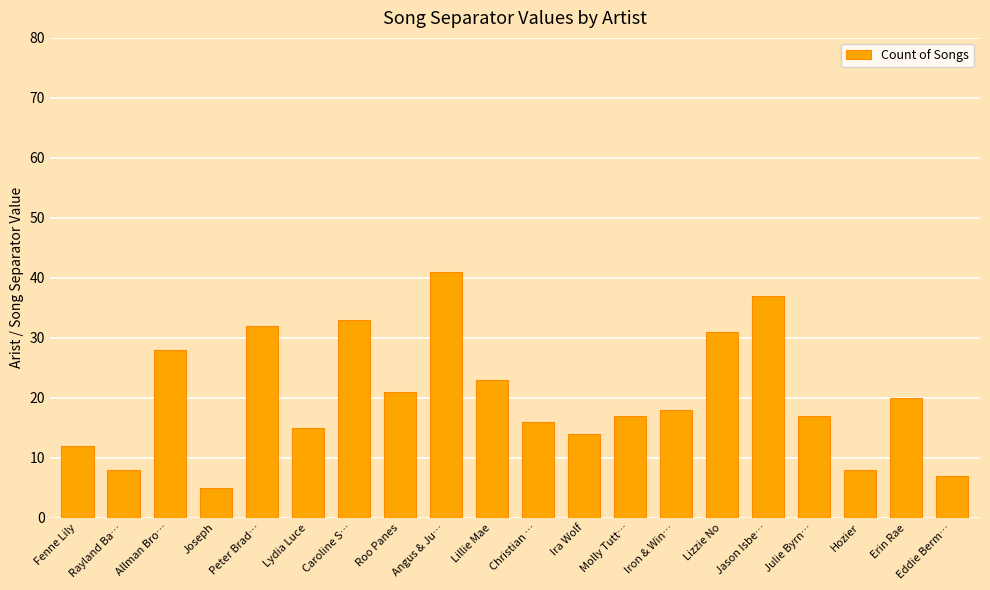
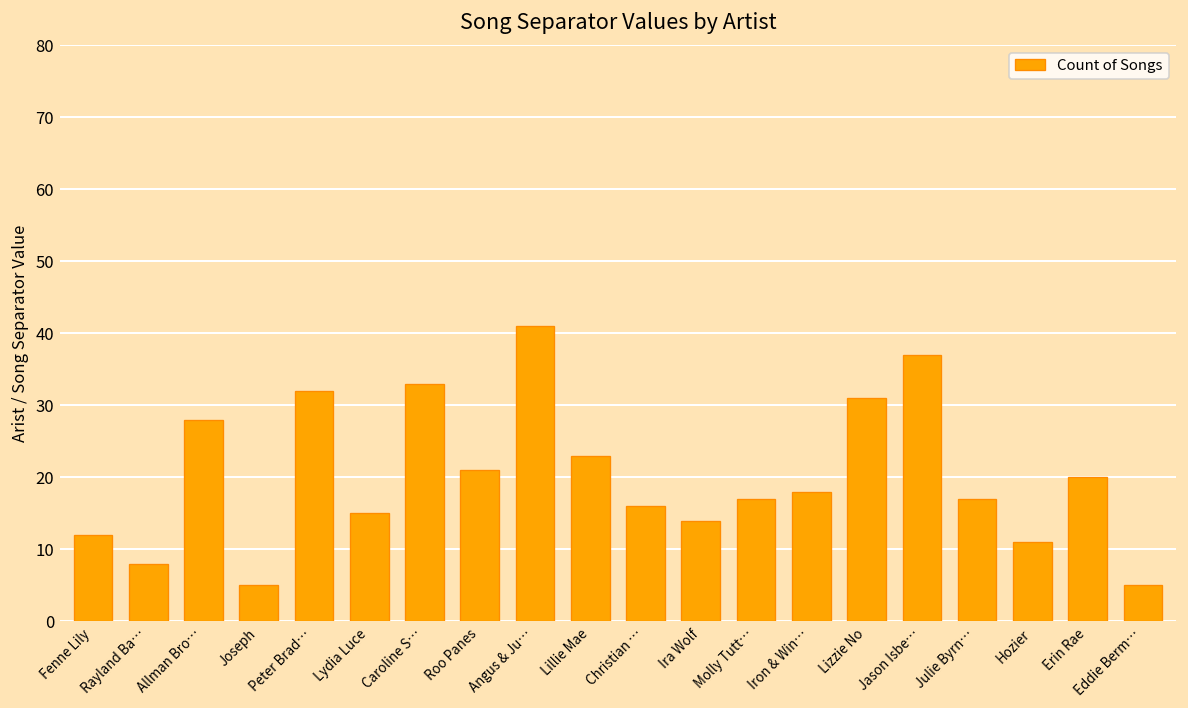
Hozier: 8 -> 11
Eddie Berm…: 7 -> 5
